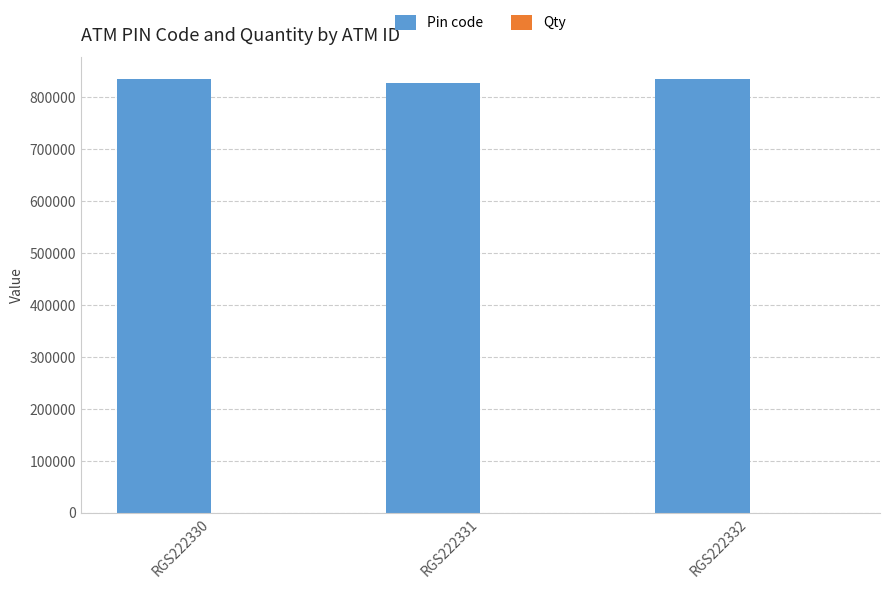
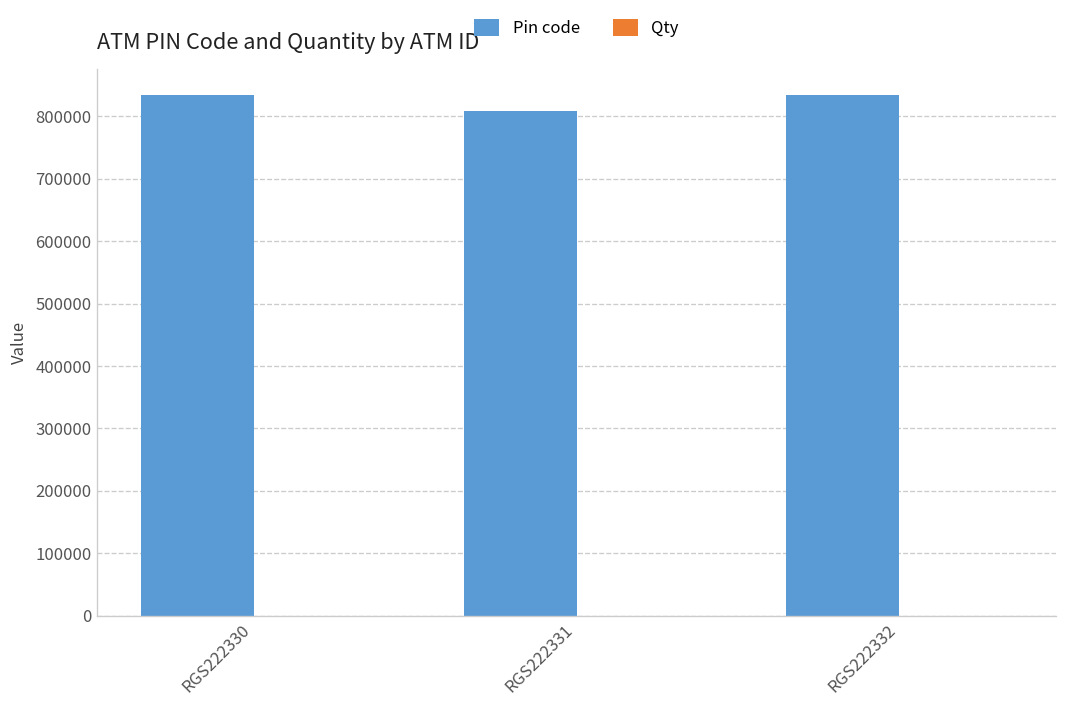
Pin code, RGS222331: 830000 -> 810000
